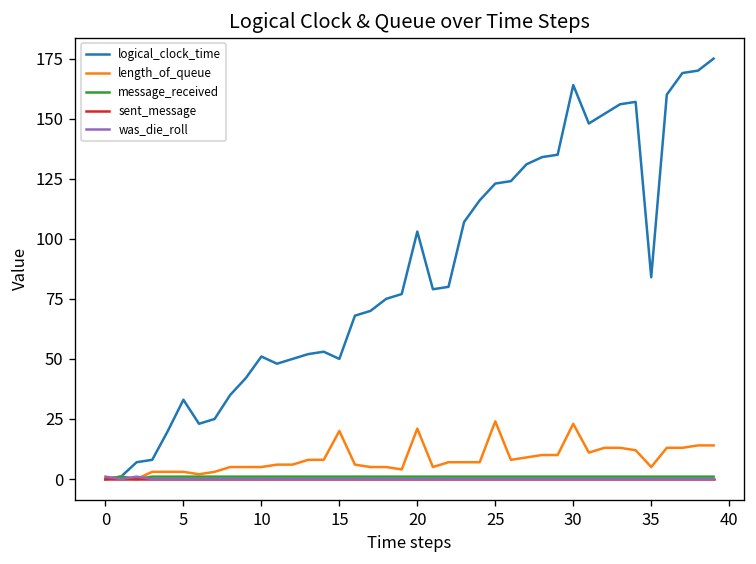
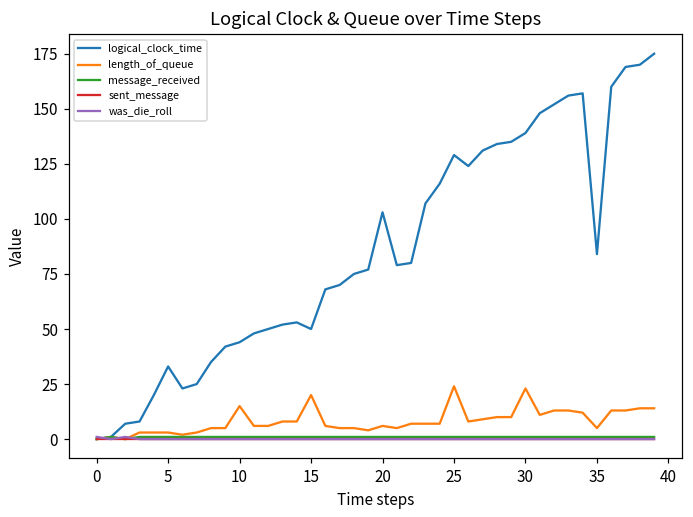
logical_clock_time, 10: 51 -> 44
length_of_queue, 10: 5 -> 15
length_of_queue, 20: 21 -> 6
logical_clock_time, 25: 123 -> 129
logical_clock_time, 30: 164 -> 139
